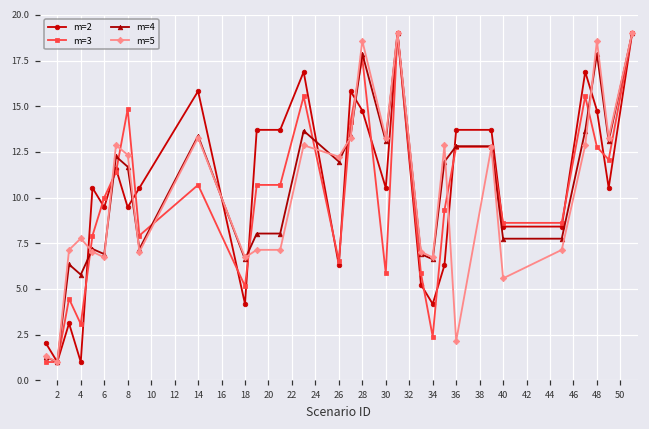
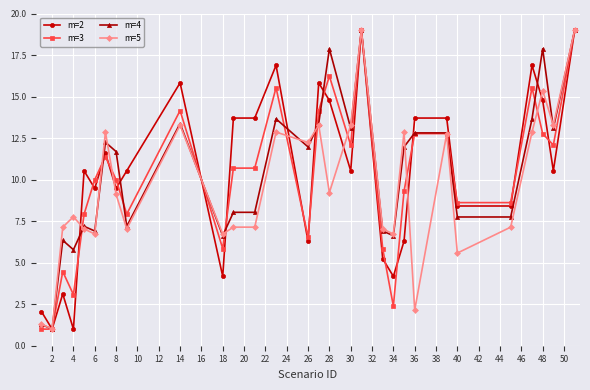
m=3, 8: 14.8 -> 10.0
m=5, 8: 12.3 -> 9.1
m=3, 14: 10.7 -> 14.2
m=3, 18: 5.2 -> 5.8
m=3, 28: 17.6 -> 16.2
m=5, 28: 18.6 -> 9.2
m=3, 30: 5.8 -> 12.1
m=5, 48: 18.6 -> 15.4
